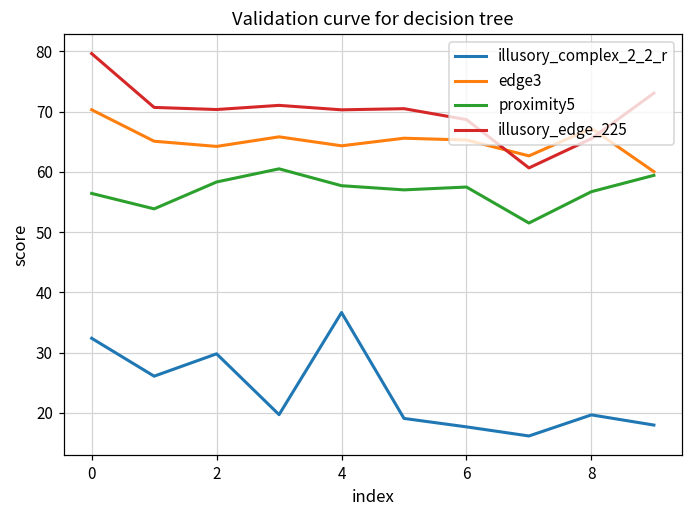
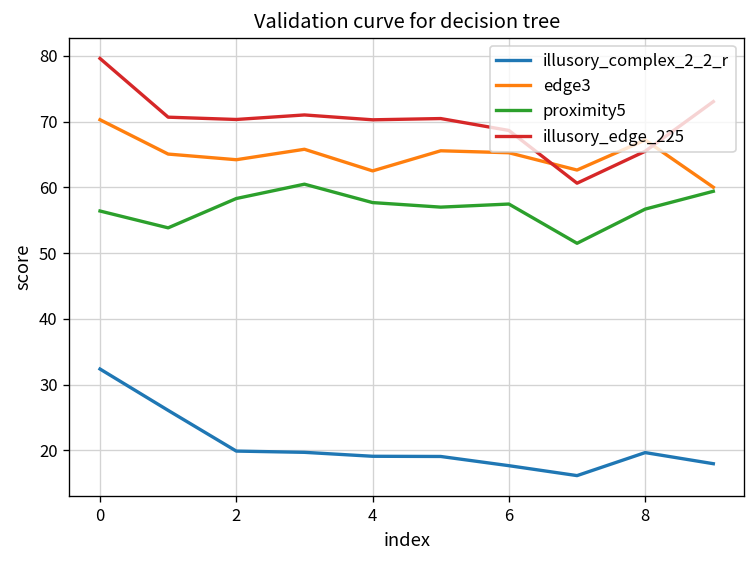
illusory_complex_2_2_r, 2: 30 -> 20
illusory_complex_2_2_r, 4: 37 -> 19
edge3, 4: 64 -> 63
